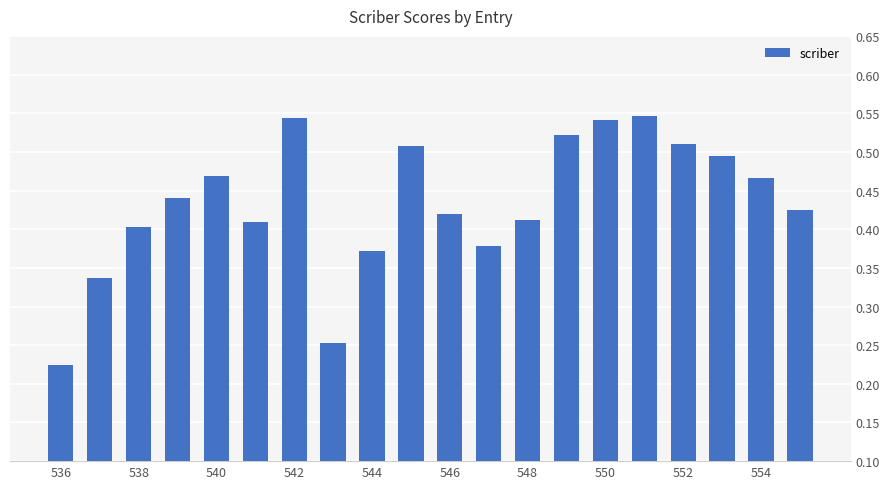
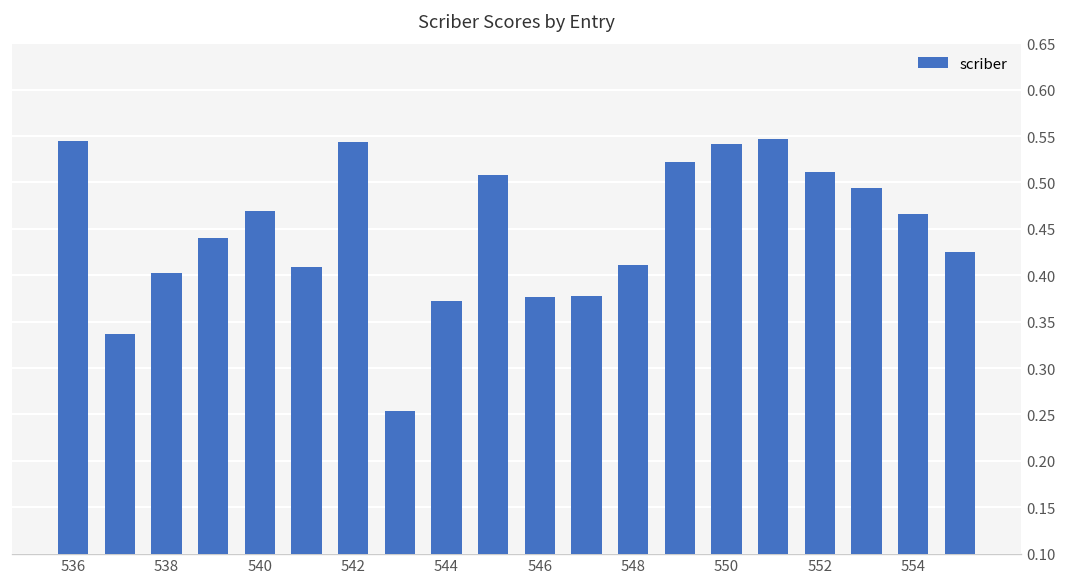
536: 0.22 -> 0.54
546: 0.42 -> 0.38
